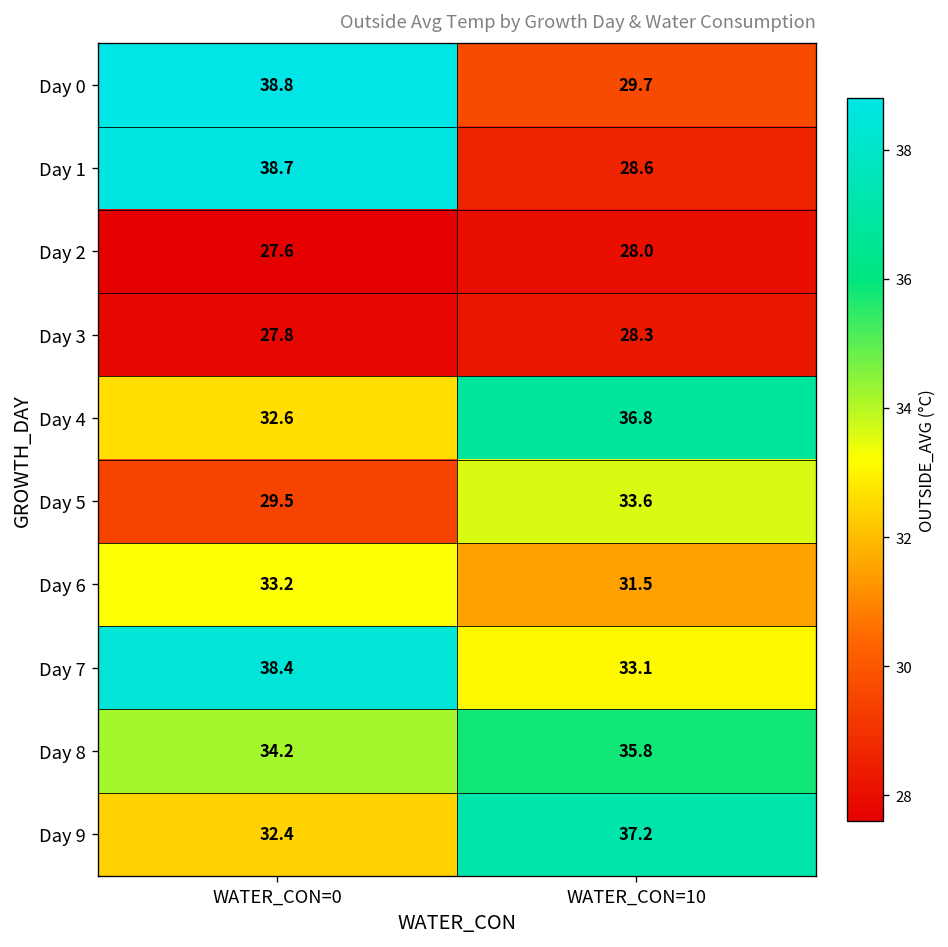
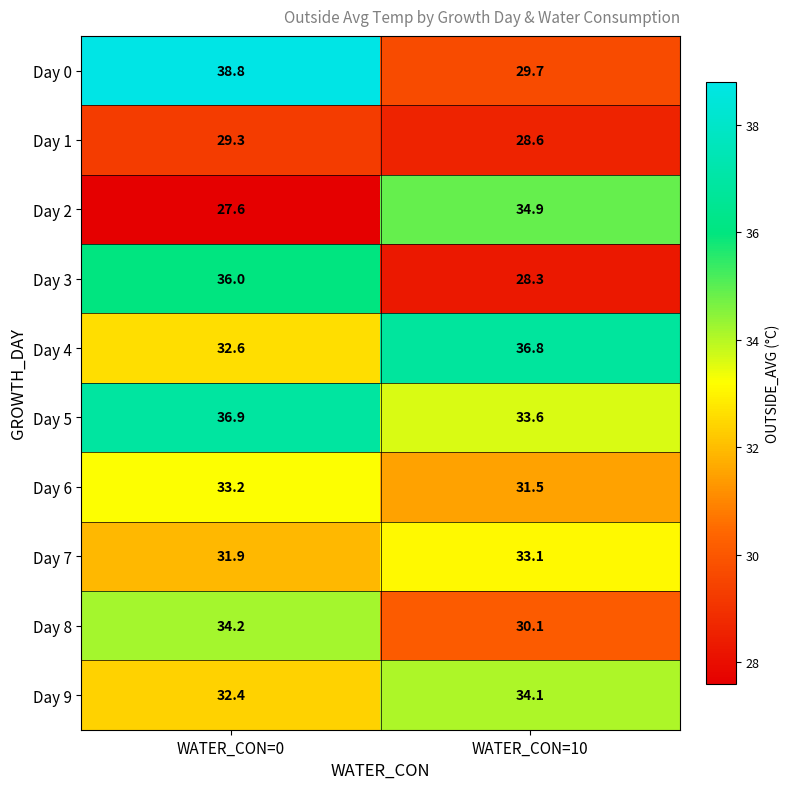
Day 1, WATER_CON=0: 38.7 -> 29.3
Day 2, WATER_CON=10: 28.0 -> 34.9
Day 3, WATER_CON=0: 27.8 -> 36.0
Day 5, WATER_CON=0: 29.5 -> 36.9
Day 7, WATER_CON=0: 38.4 -> 31.9
Day 8, WATER_CON=10: 35.8 -> 30.1
Day 9, WATER_CON=10: 37.2 -> 34.1
